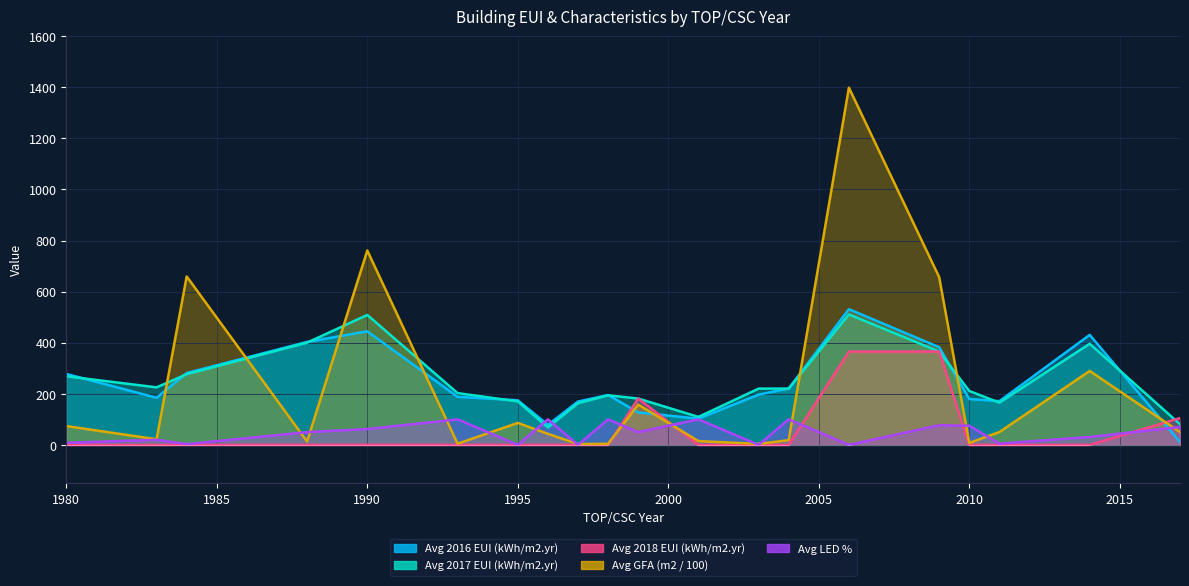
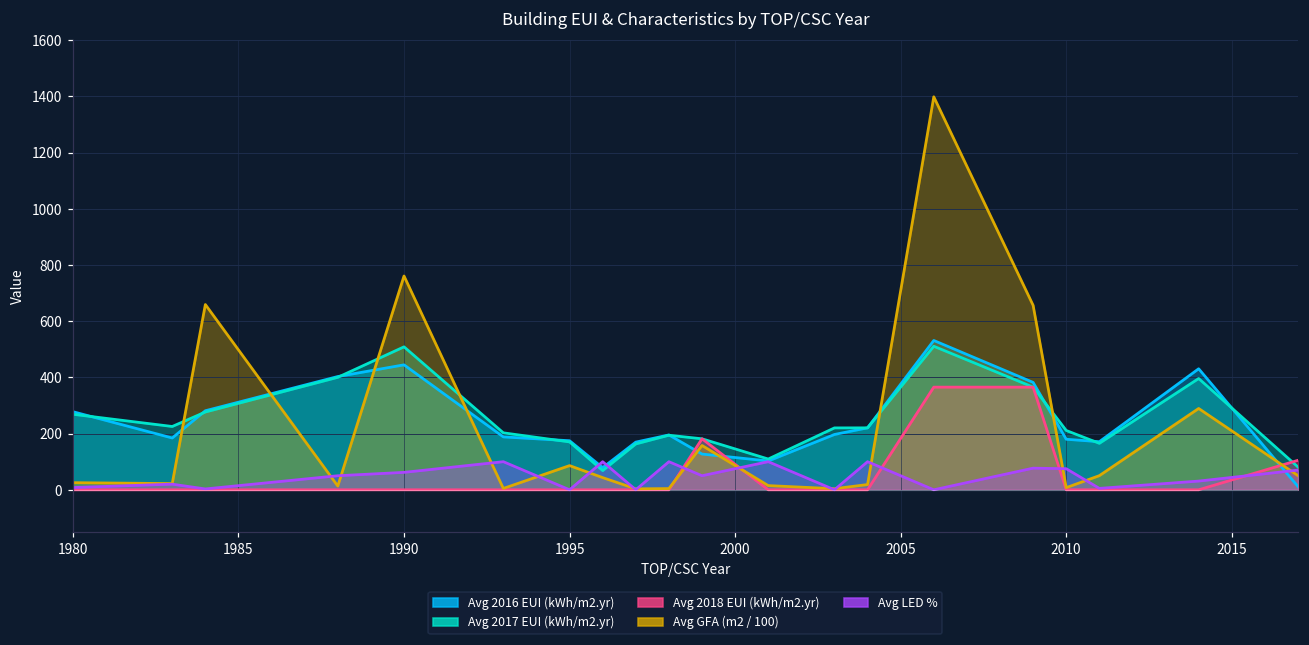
Avg GFA (m2 / 100), 1980: 70 -> 30
